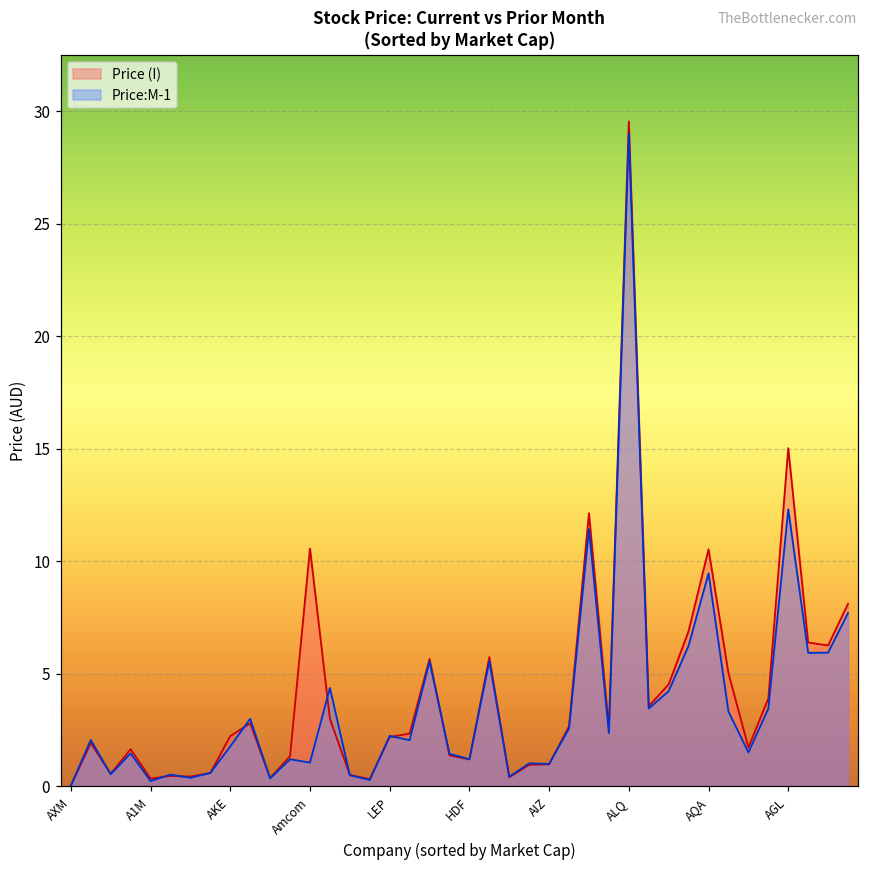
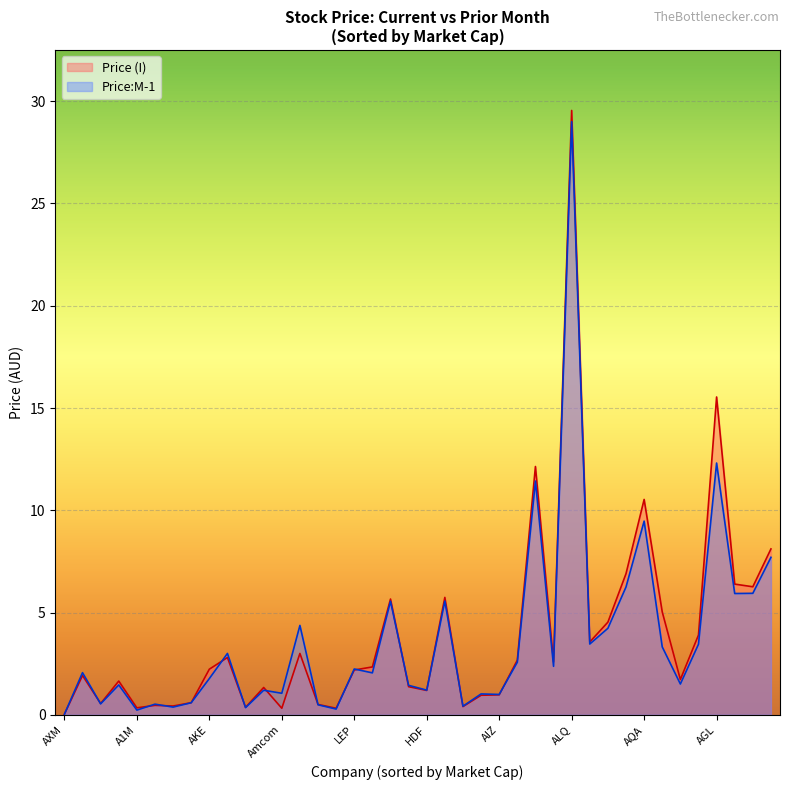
Price (I), Amcom: 10.6 -> 0.3
Price (I), AGL: 15.0 -> 15.5
